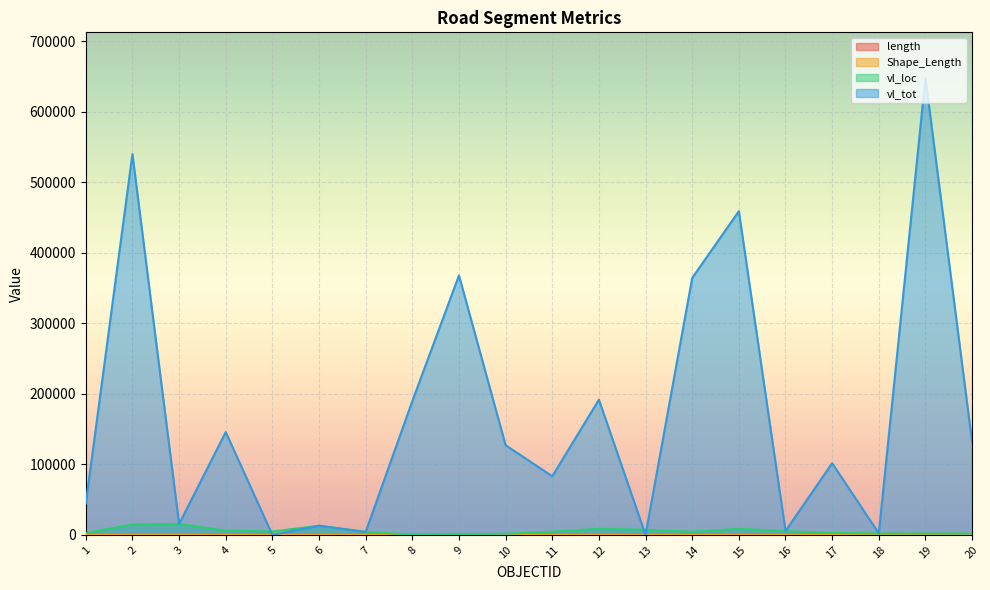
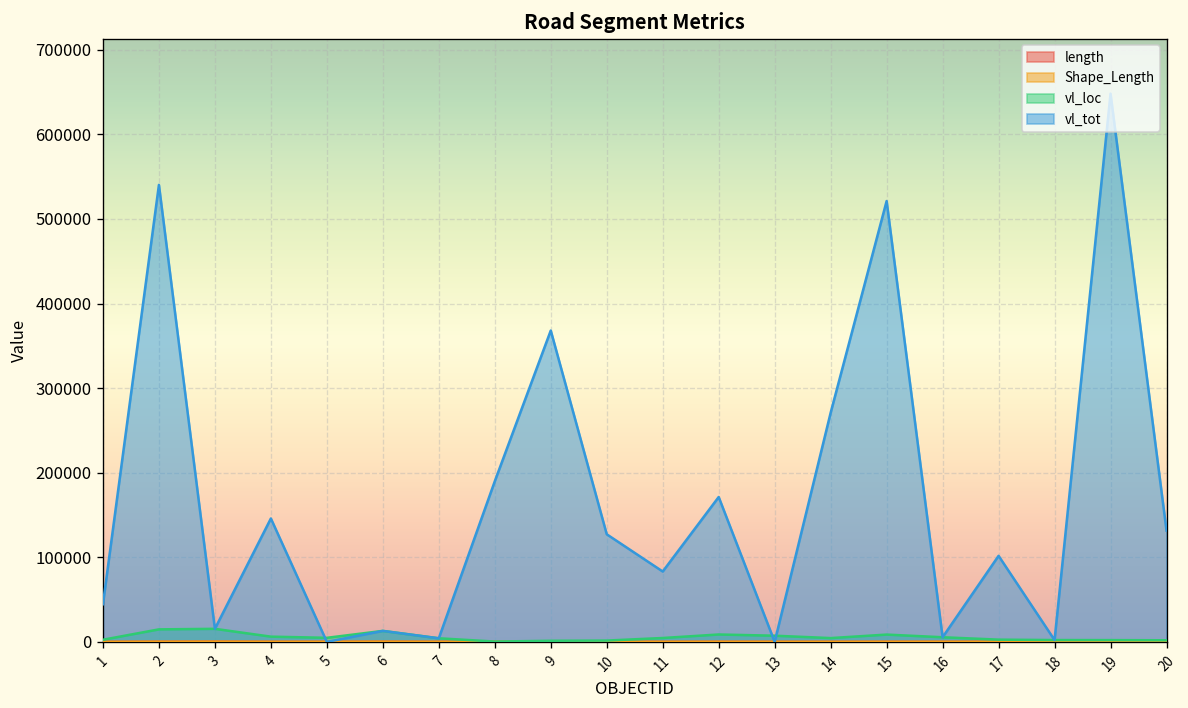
vl_tot, 12: 190000 -> 170000
vl_tot, 14: 360000 -> 270000
vl_tot, 15: 460000 -> 520000
